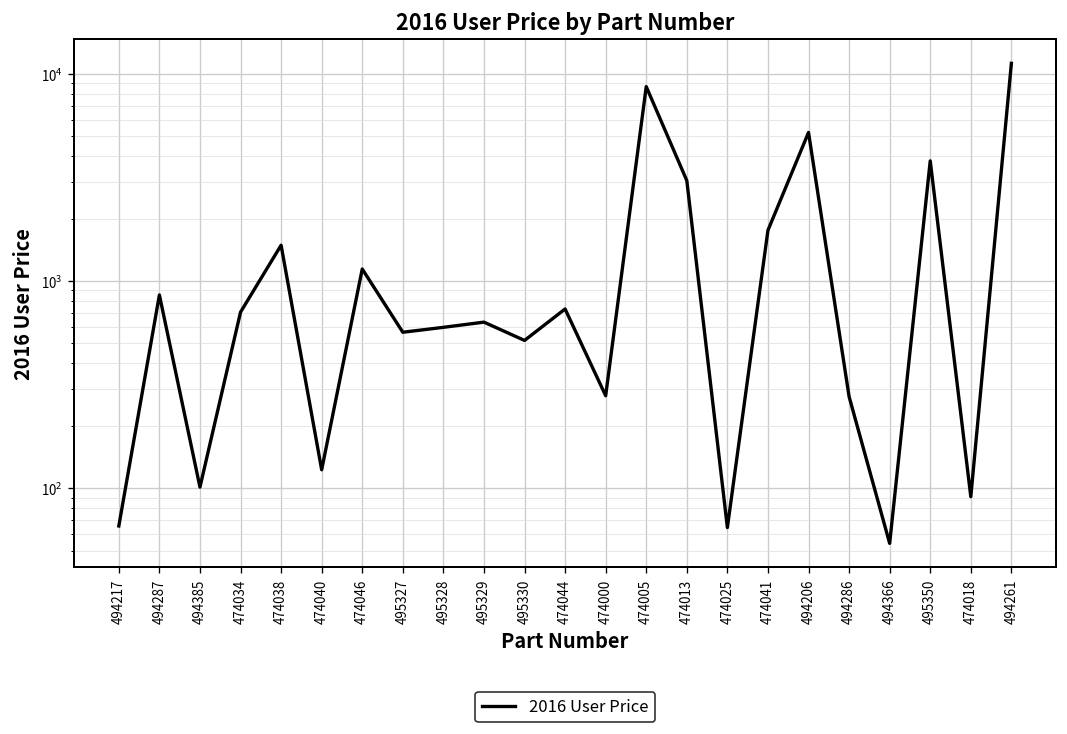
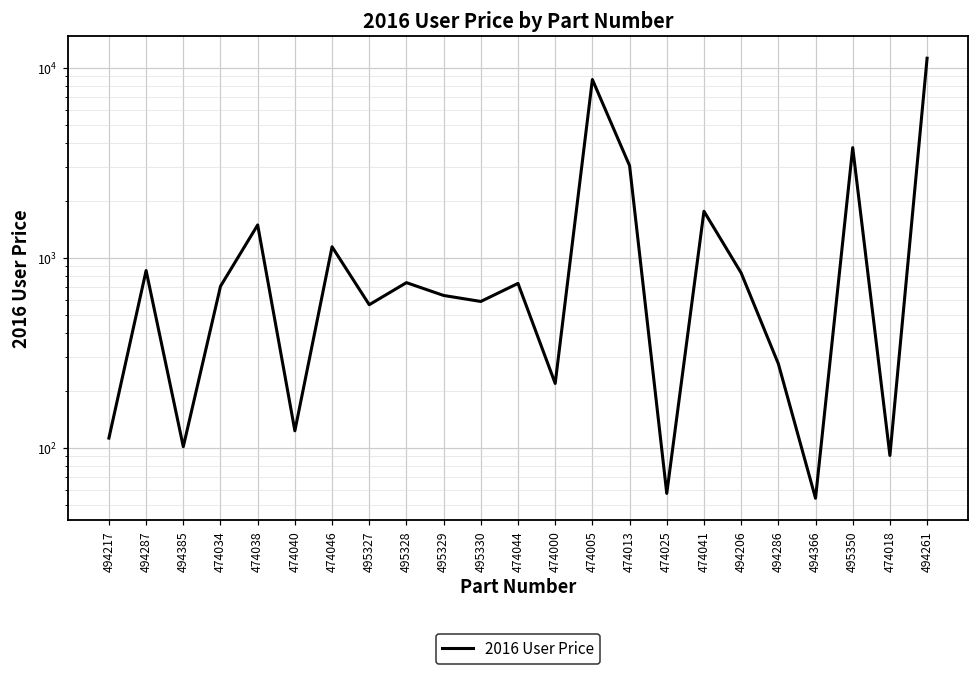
494217: 66 -> 110
495328: 600 -> 740
495330: 520 -> 590
474000: 280 -> 220
474025: 65 -> 57
494206: 5200 -> 800
